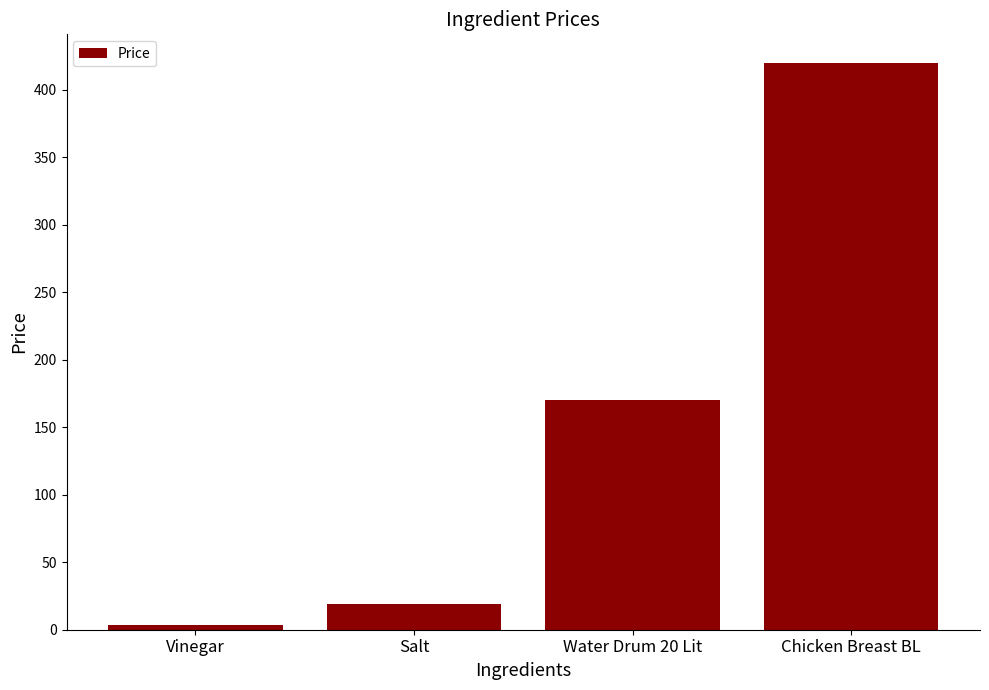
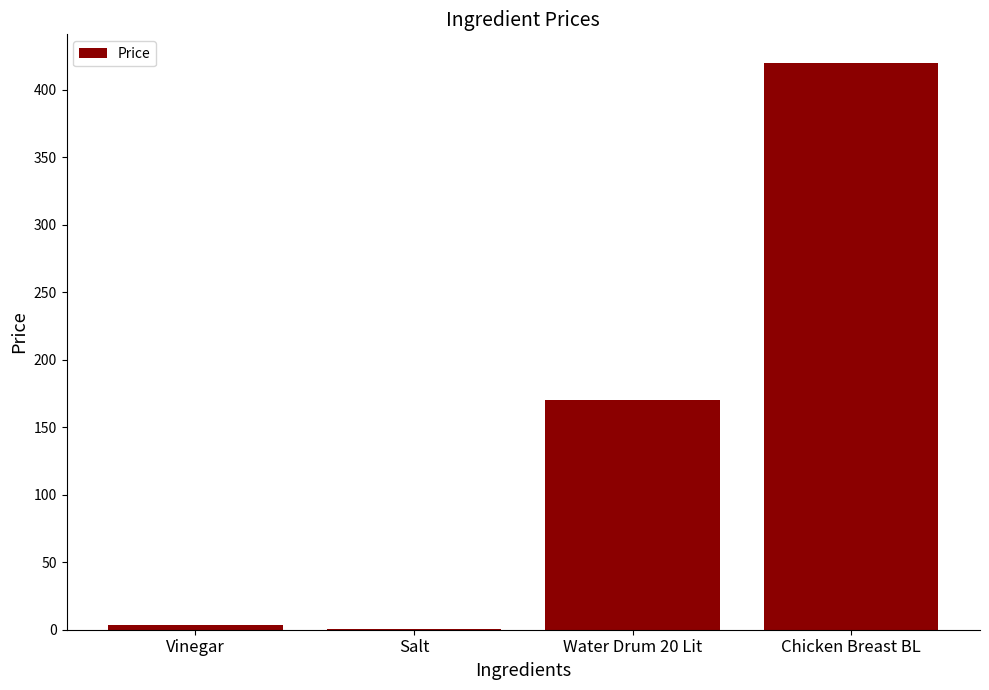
Salt: 19 -> 0
